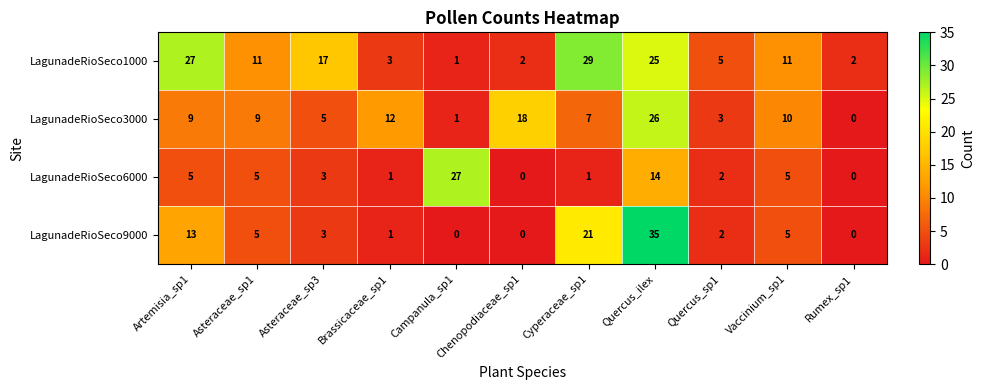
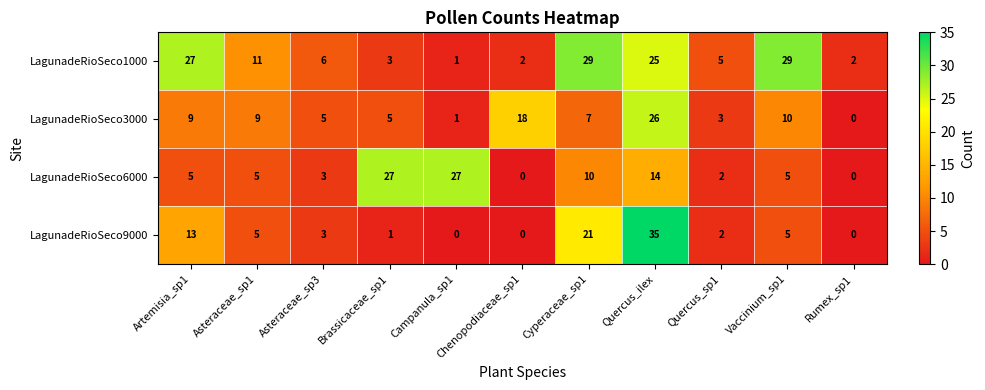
LagunadeRioSeco1000, Asteraceae_sp3: 17 -> 6
LagunadeRioSeco1000, Vaccinium_sp1: 11 -> 29
LagunadeRioSeco3000, Brassicaceae_sp1: 12 -> 5
LagunadeRioSeco6000, Brassicaceae_sp1: 1 -> 27
LagunadeRioSeco6000, Cyperaceae_sp1: 1 -> 10
